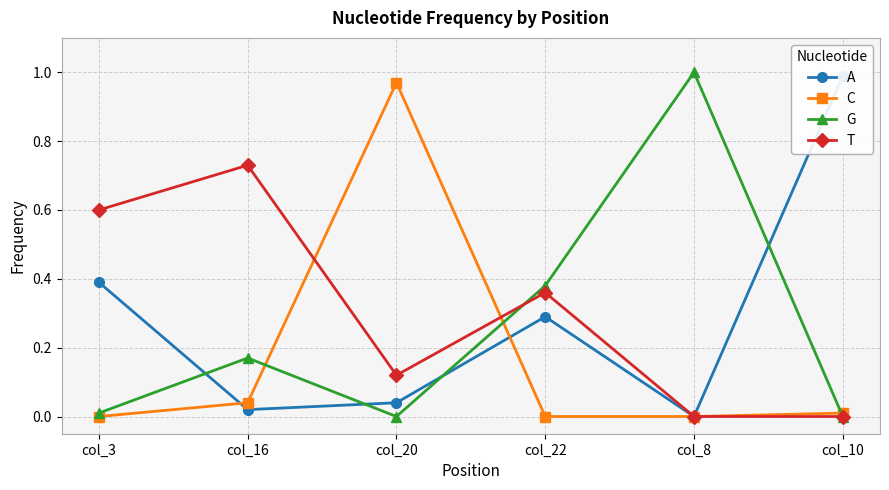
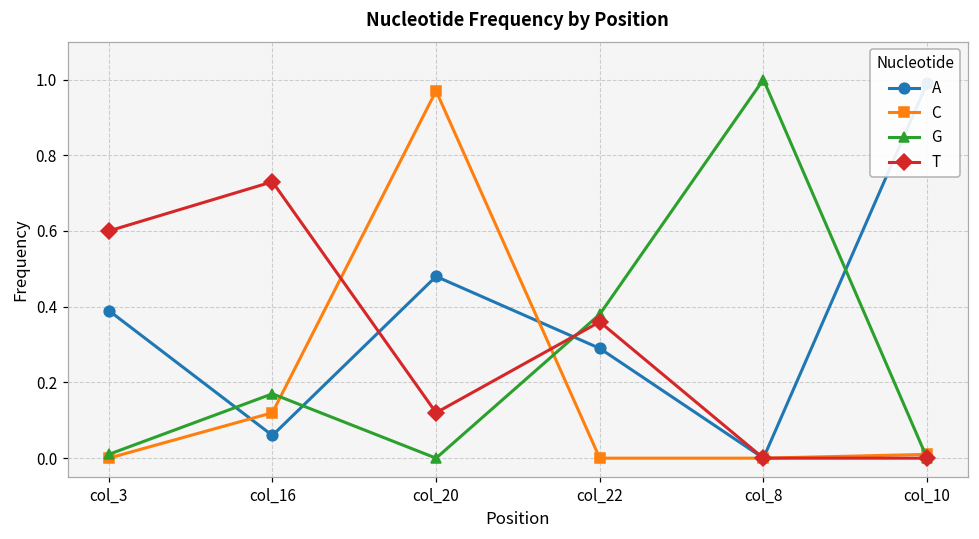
A, col_16: 0.02 -> 0.06
C, col_16: 0.04 -> 0.12
A, col_20: 0.04 -> 0.48
